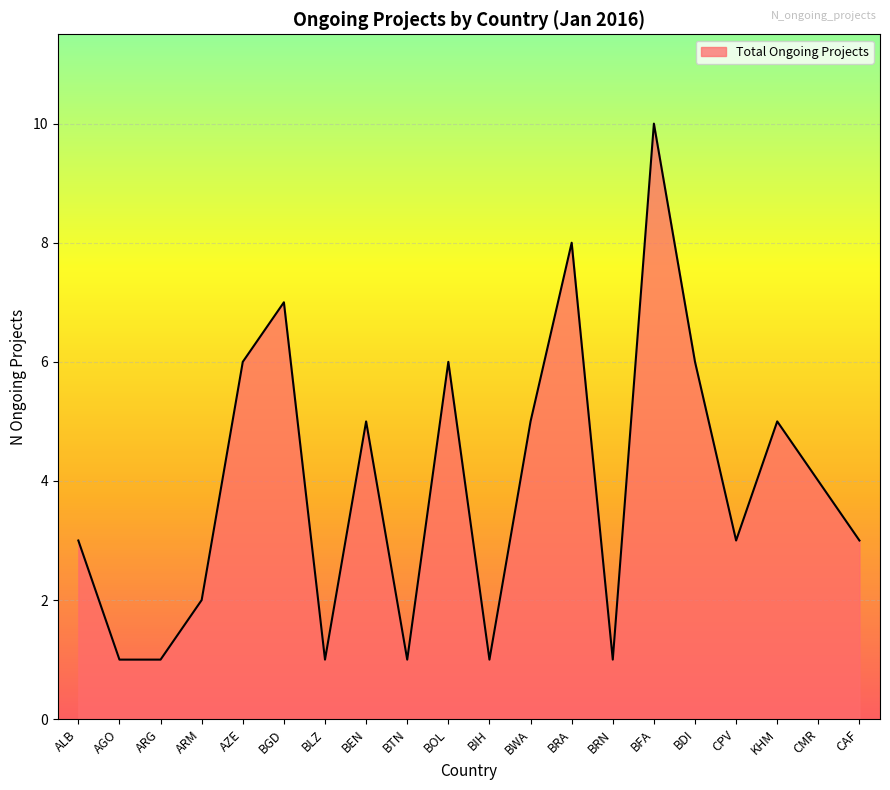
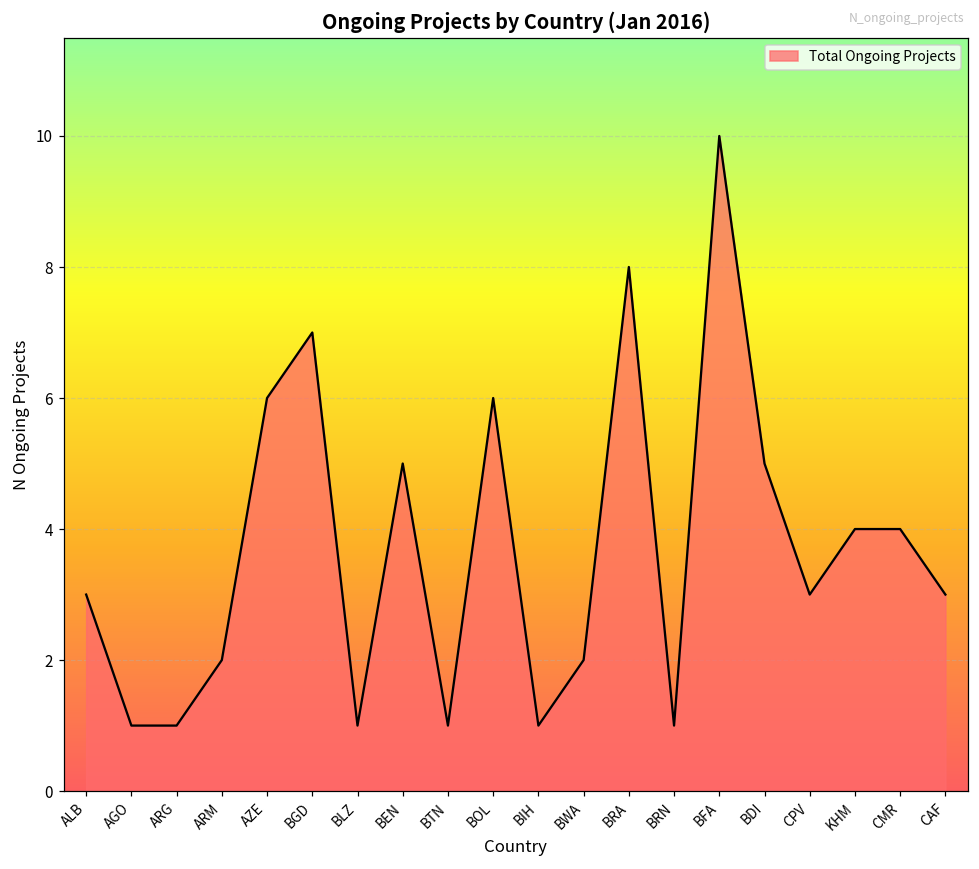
BWA: 5 -> 2
BDI: 6 -> 5
KHM: 5 -> 4
